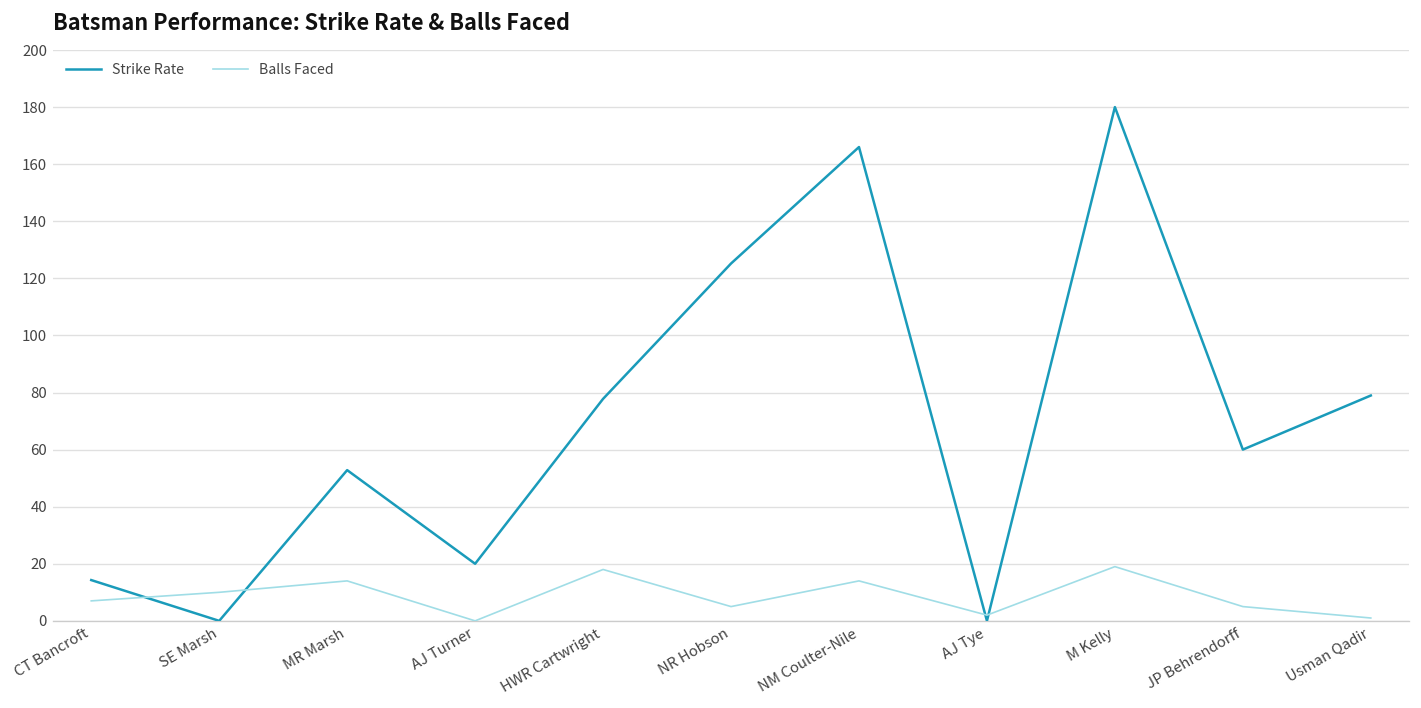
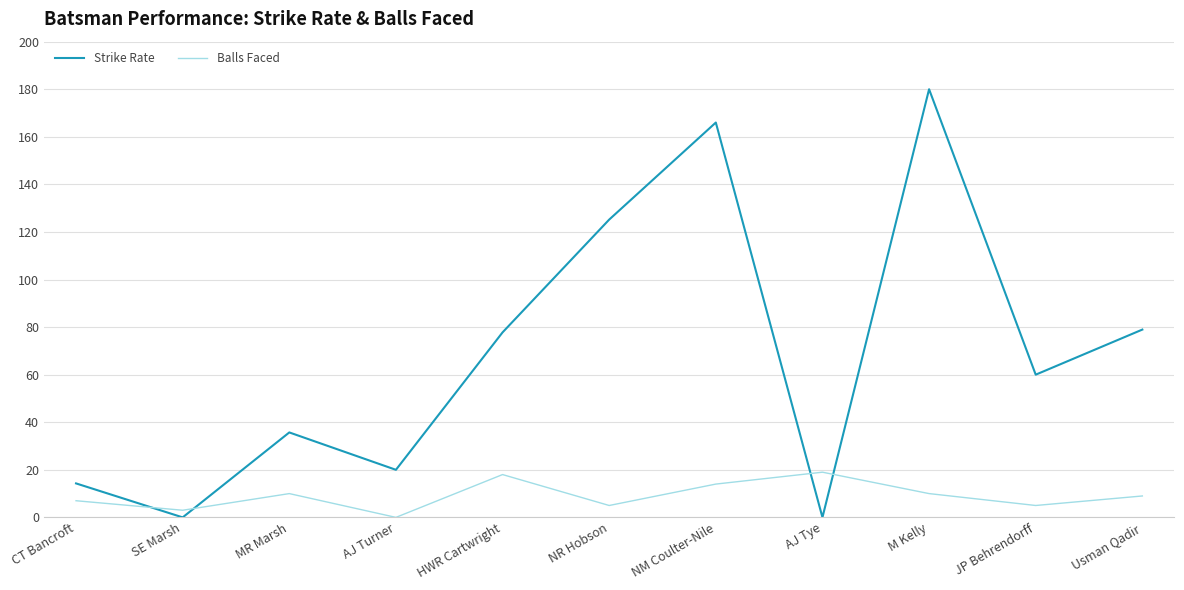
Balls Faced, SE Marsh: 10 -> 3
Strike Rate, MR Marsh: 53 -> 36
Balls Faced, MR Marsh: 14 -> 10
Balls Faced, AJ Tye: 2 -> 19
Balls Faced, M Kelly: 19 -> 10
Balls Faced, Usman Qadir: 1 -> 9
